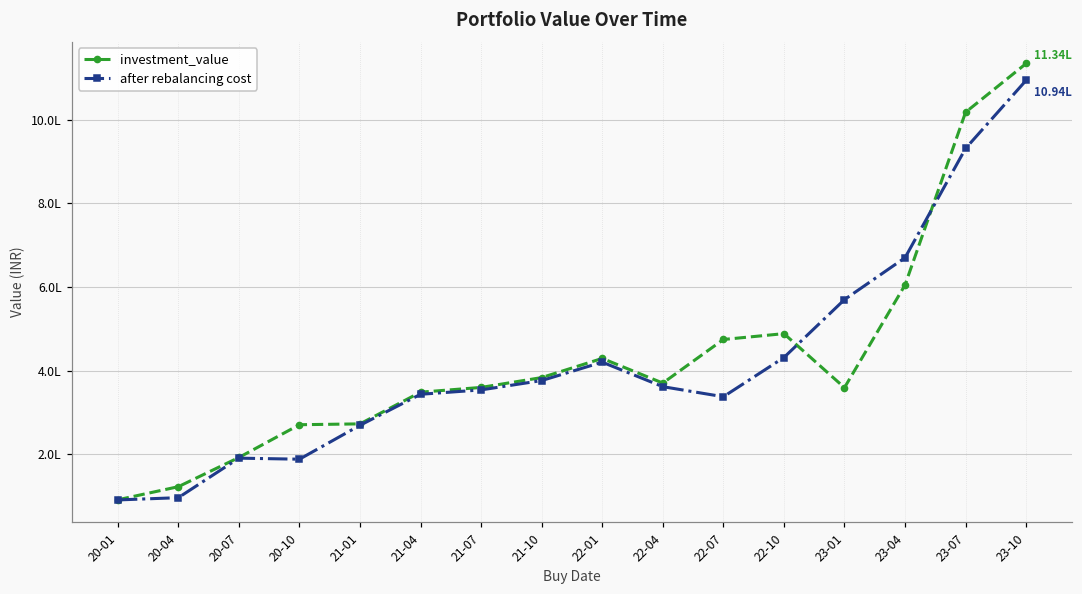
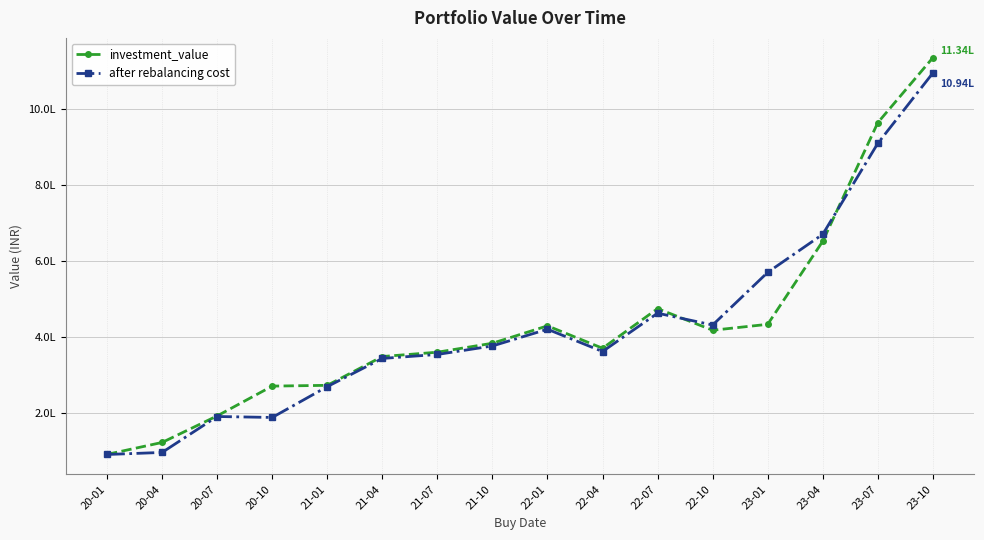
after rebalancing cost, 22-07: 3.4L -> 4.6L
investment_value, 22-10: 4.9L -> 4.2L
investment_value, 23-01: 3.6L -> 4.3L
investment_value, 23-04: 6.0L -> 6.5L
investment_value, 23-07: 10.2L -> 9.6L
after rebalancing cost, 23-07: 9.3L -> 9.1L
